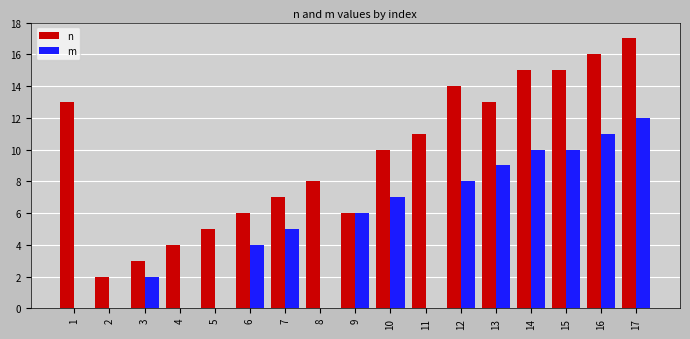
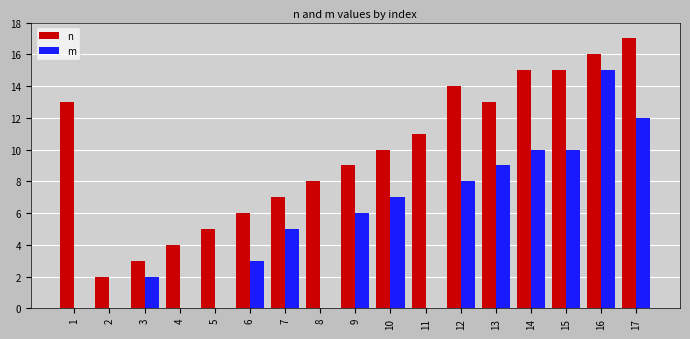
m, 6: 4 -> 3
n, 9: 6 -> 9
m, 16: 11 -> 15
